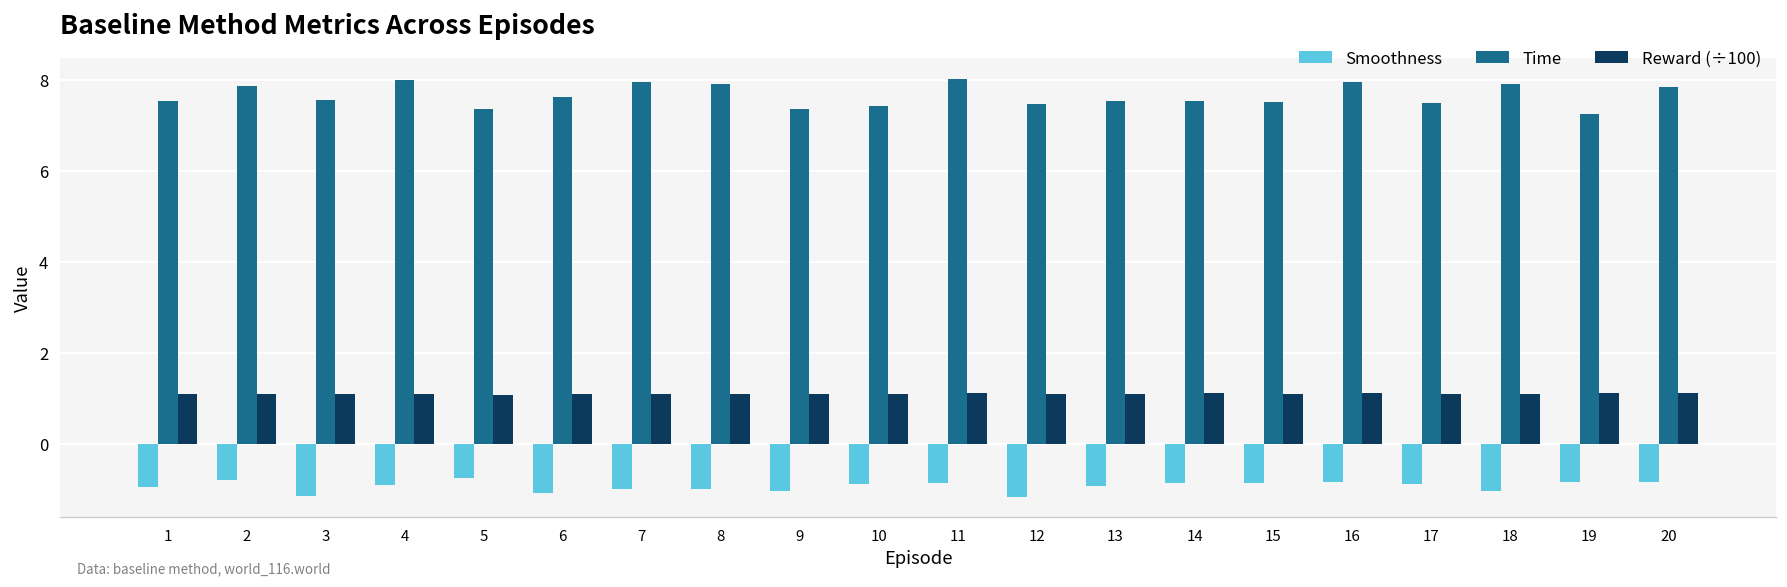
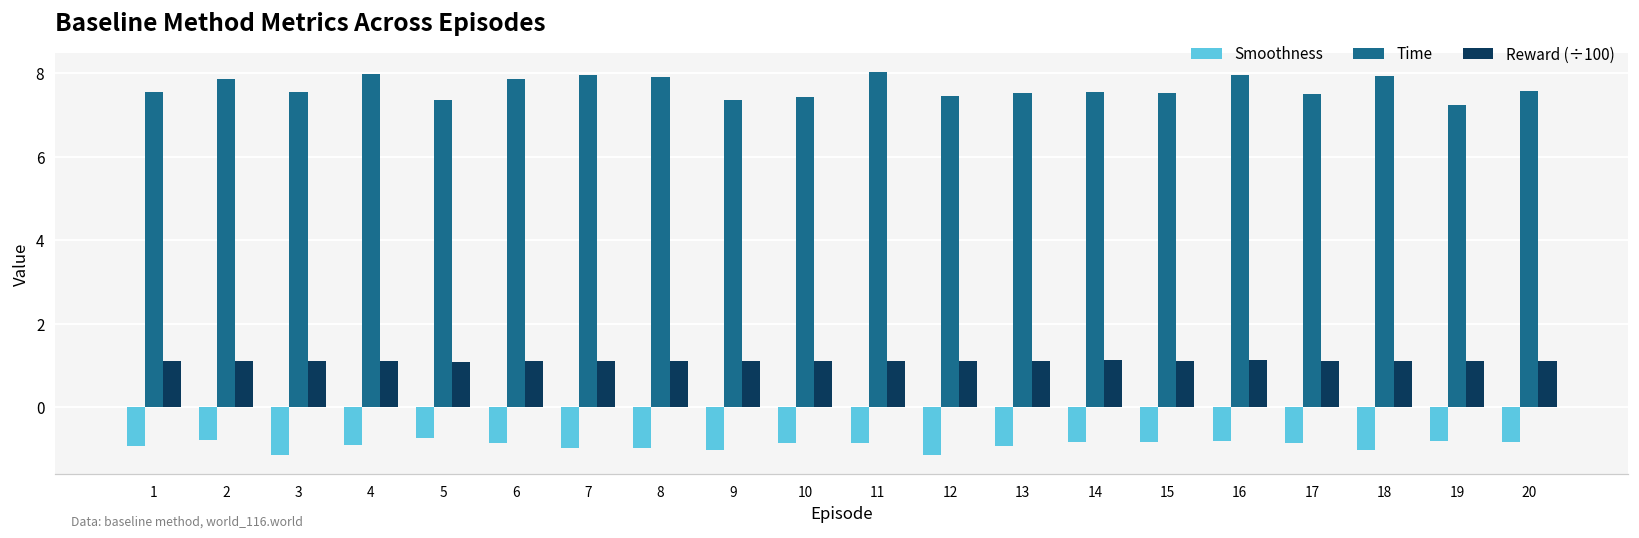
Smoothness, 6: -1.1 -> -0.9
Time, 6: 7.6 -> 7.9
Time, 20: 7.8 -> 7.6
